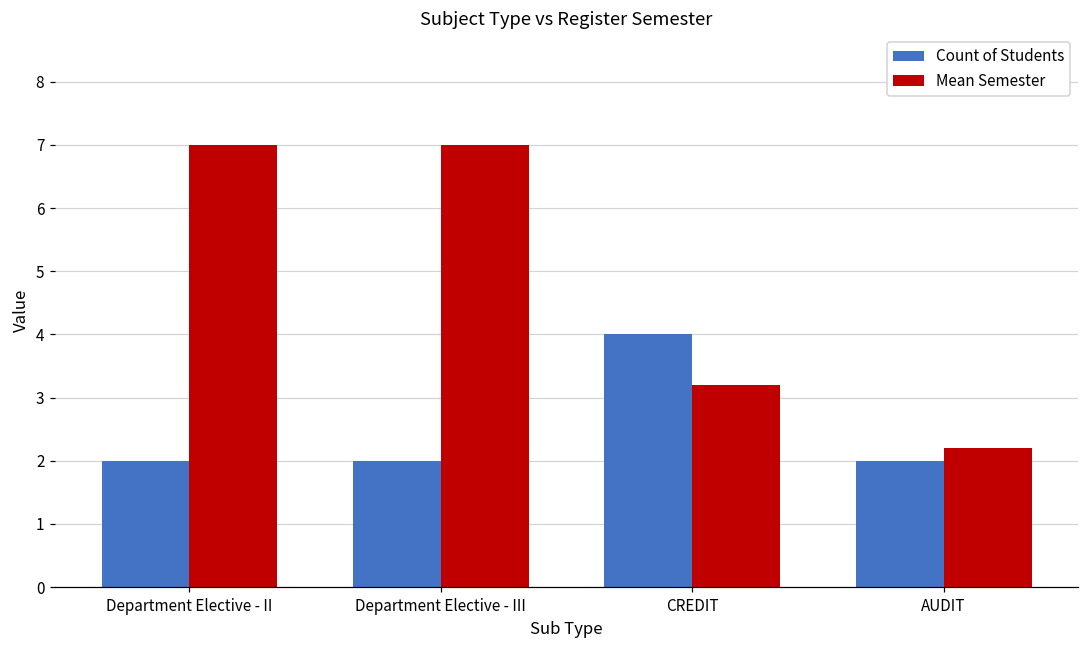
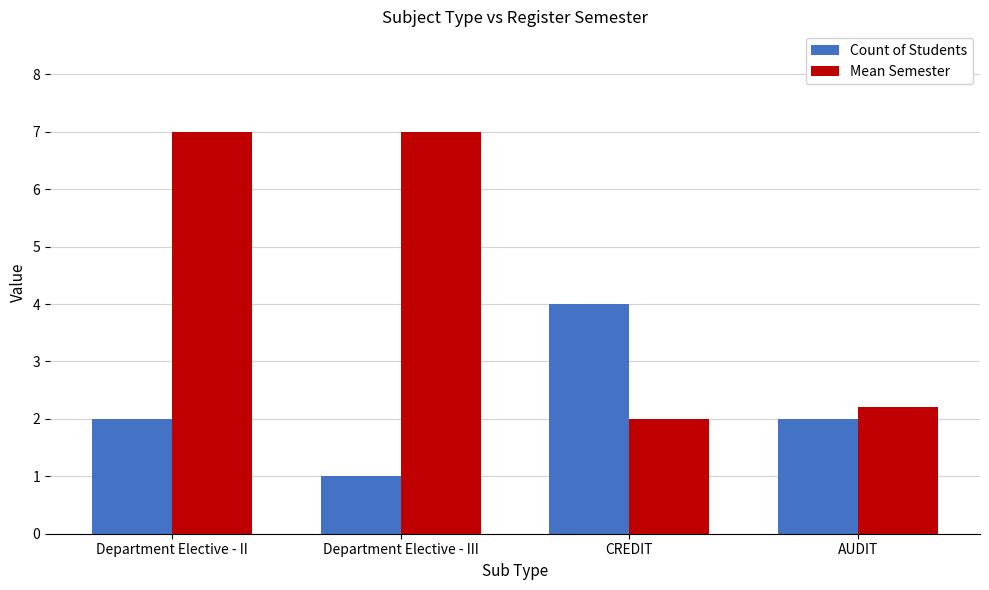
Count of Students, Department Elective - III: 2 -> 1
Mean Semester, CREDIT: 3.2 -> 2.0
